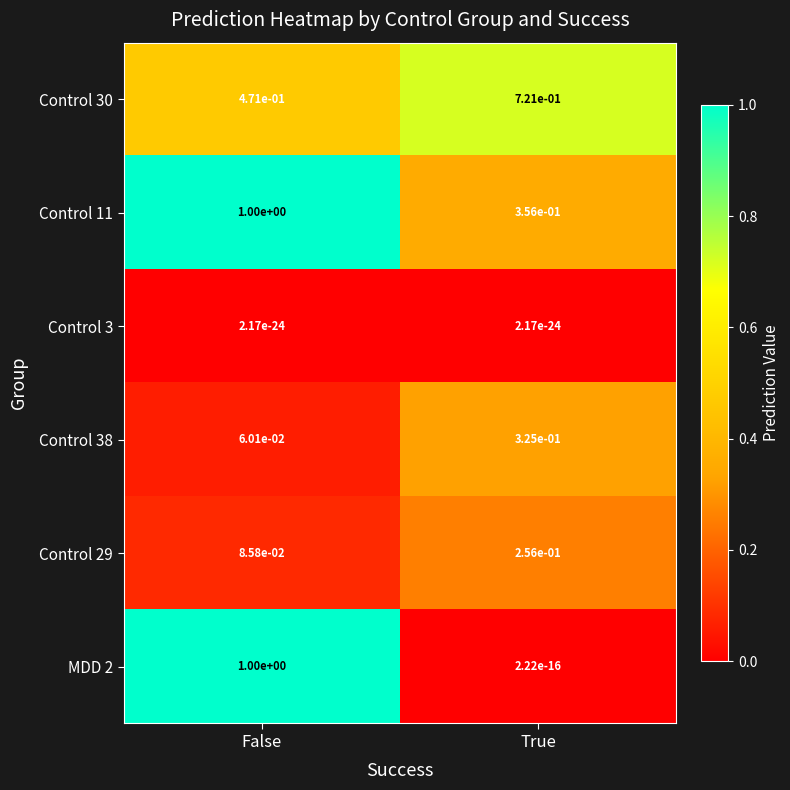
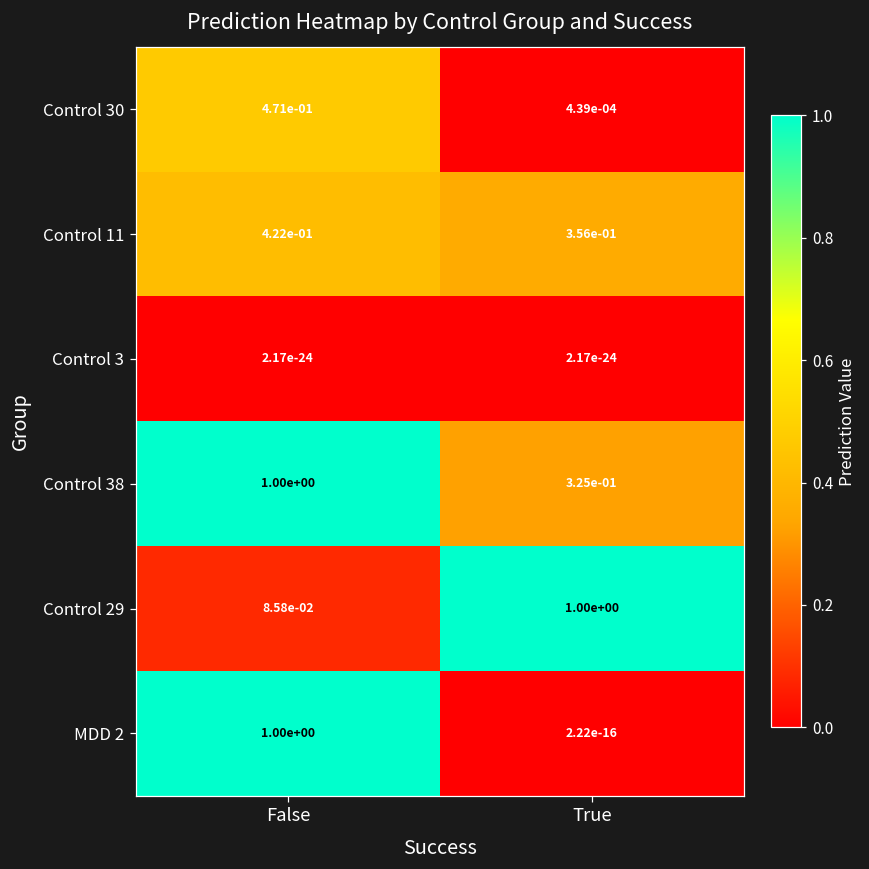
Control 30, True: 7.21e-01 -> 4.39e-04
Control 11, False: 1.00e+00 -> 4.22e-01
Control 38, False: 6.01e-02 -> 1.00e+00
Control 29, True: 2.56e-01 -> 1.00e+00
